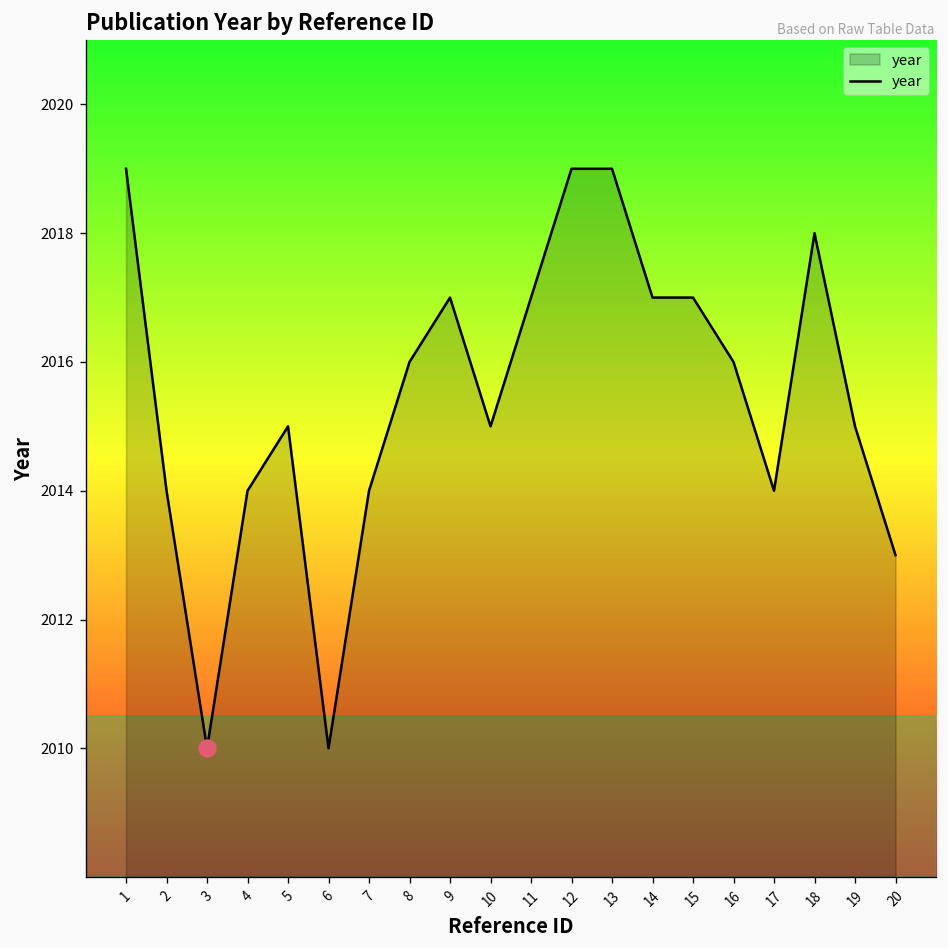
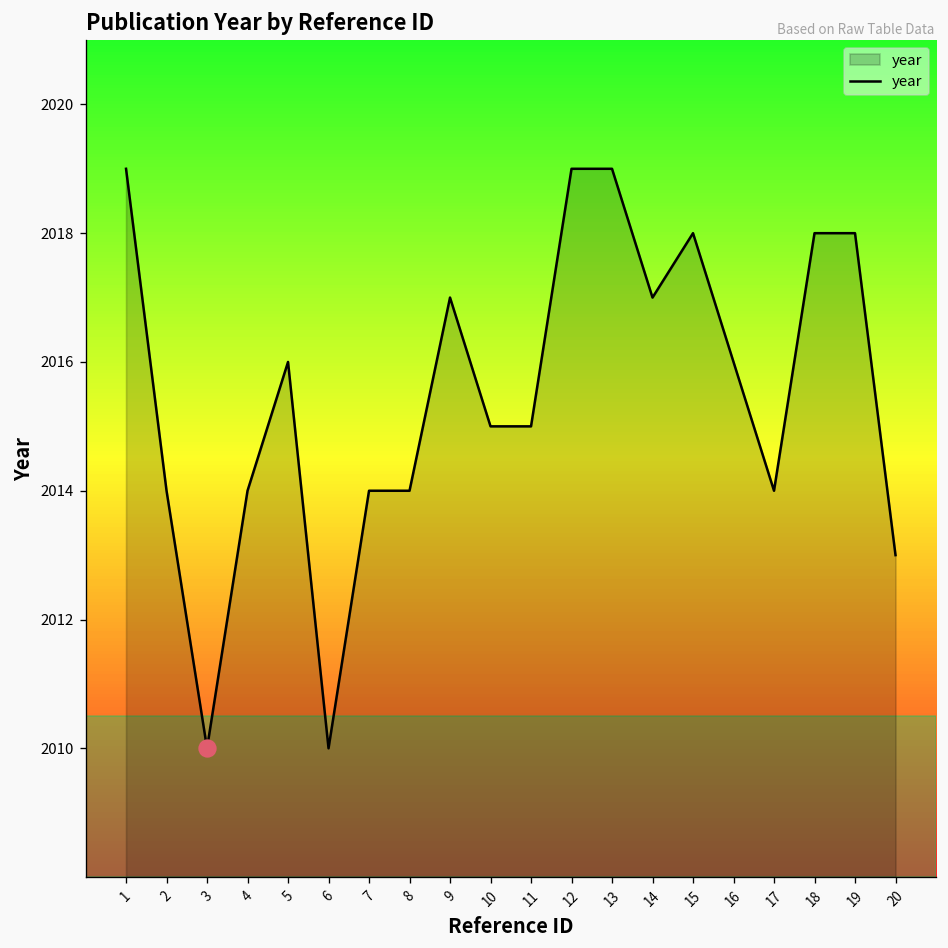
year, 5: 2015 -> 2016
year, 8: 2016 -> 2014
year, 11: 2017 -> 2015
year, 15: 2017 -> 2018
year, 19: 2015 -> 2018
